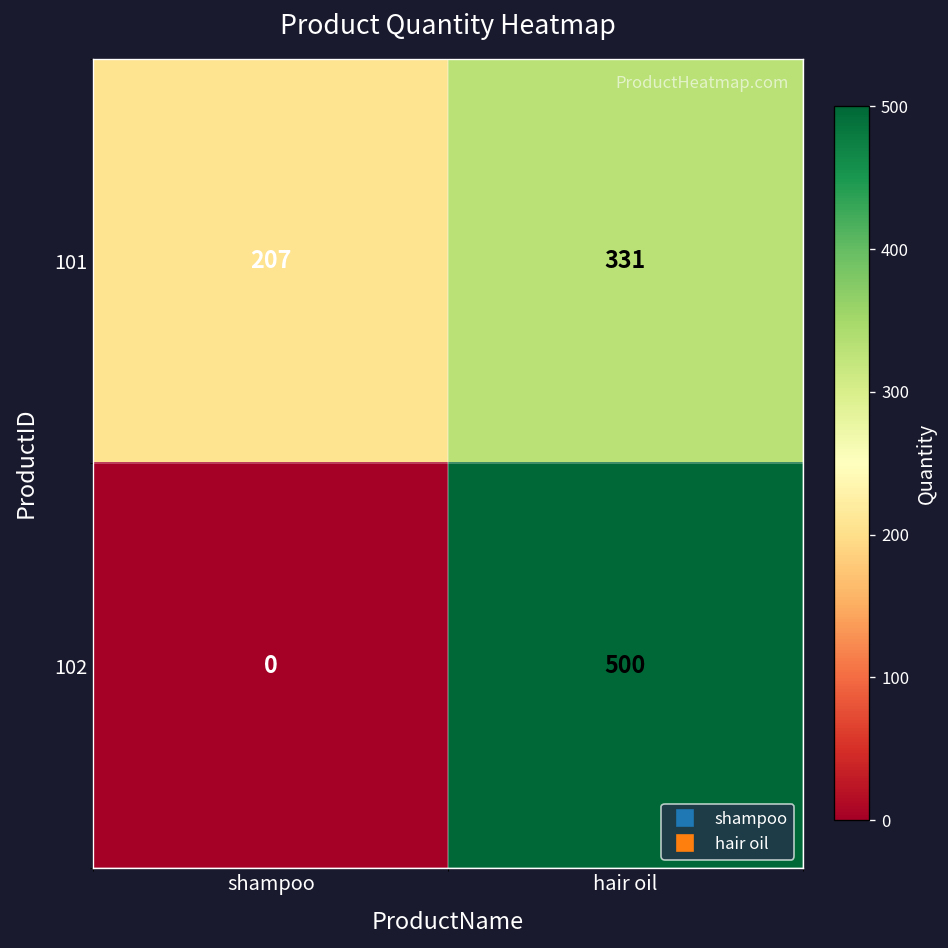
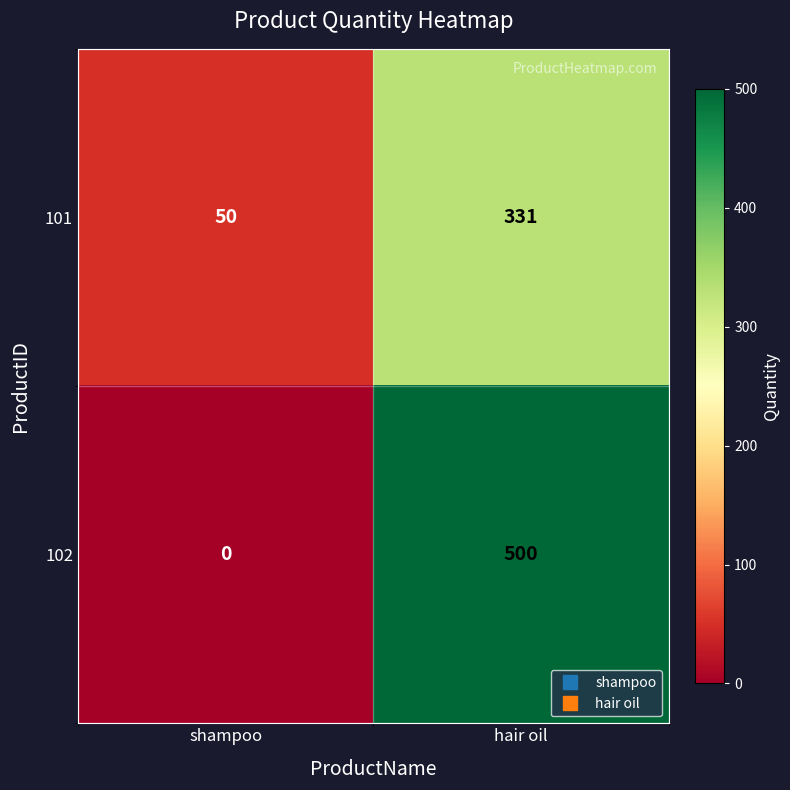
101, shampoo: 207 -> 50
